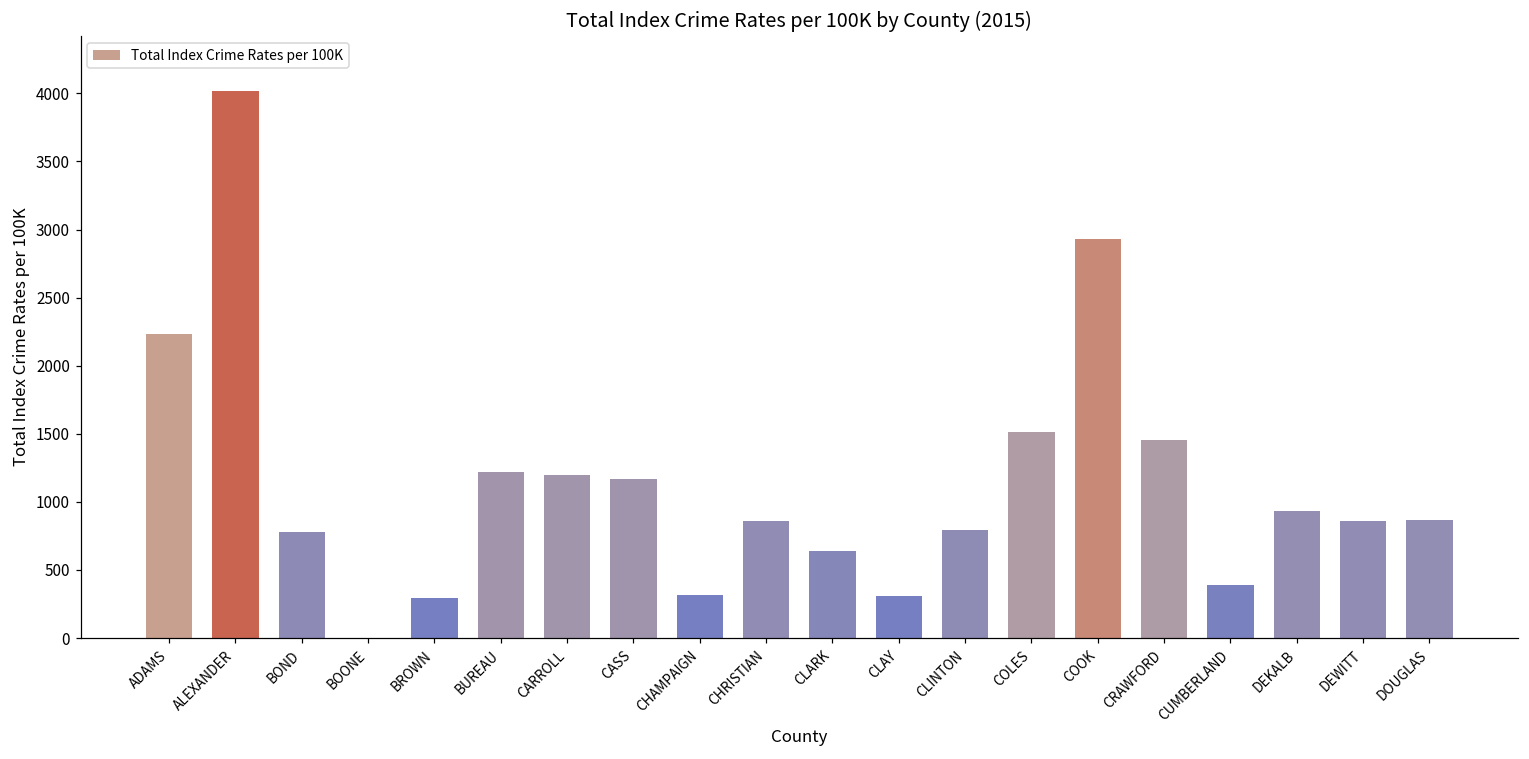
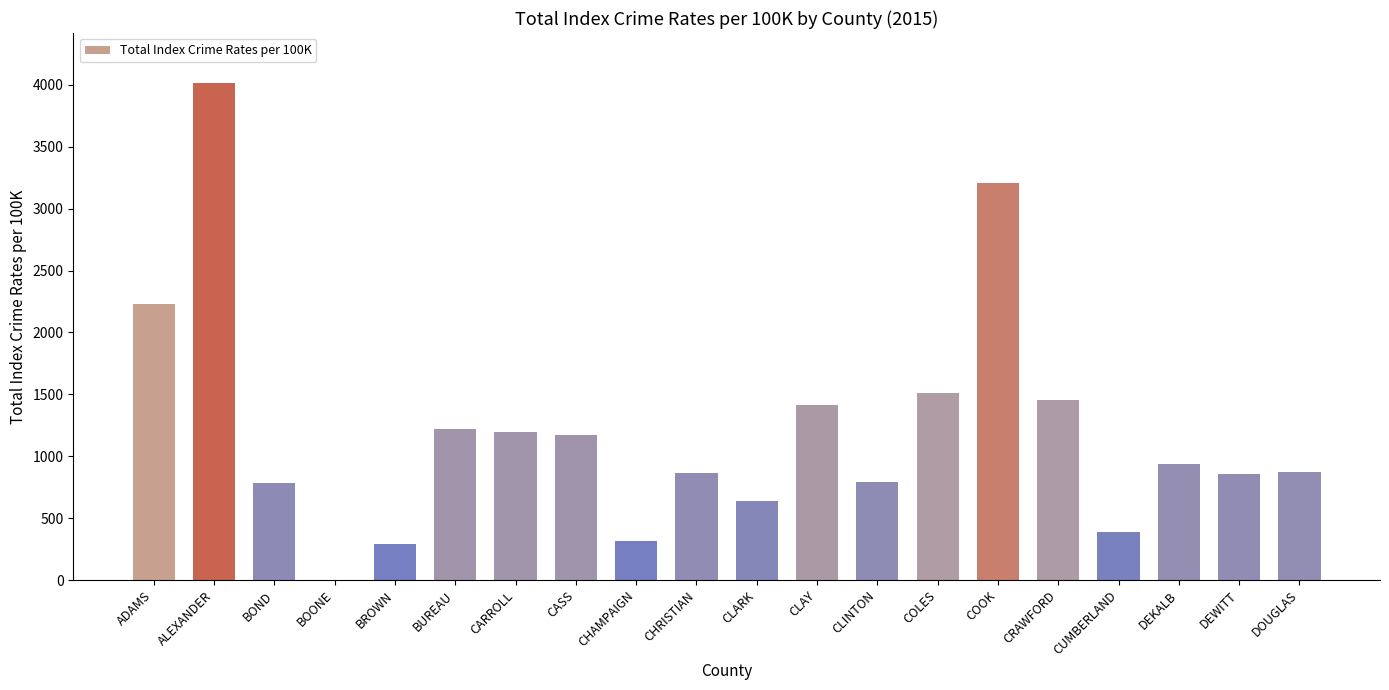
CLAY: 310 -> 1410
COOK: 2930 -> 3210
